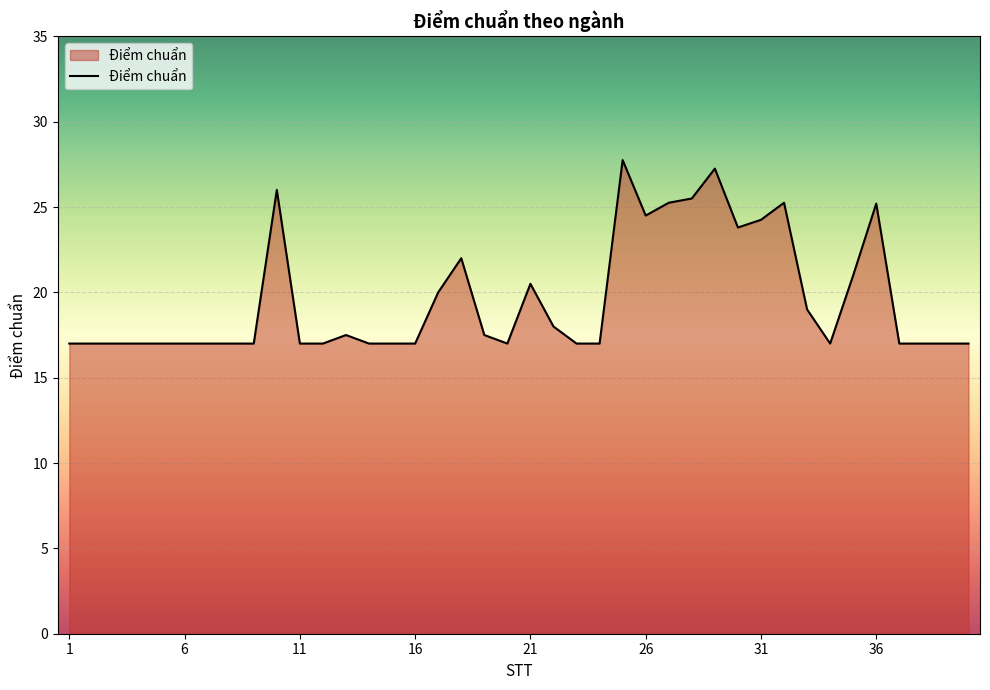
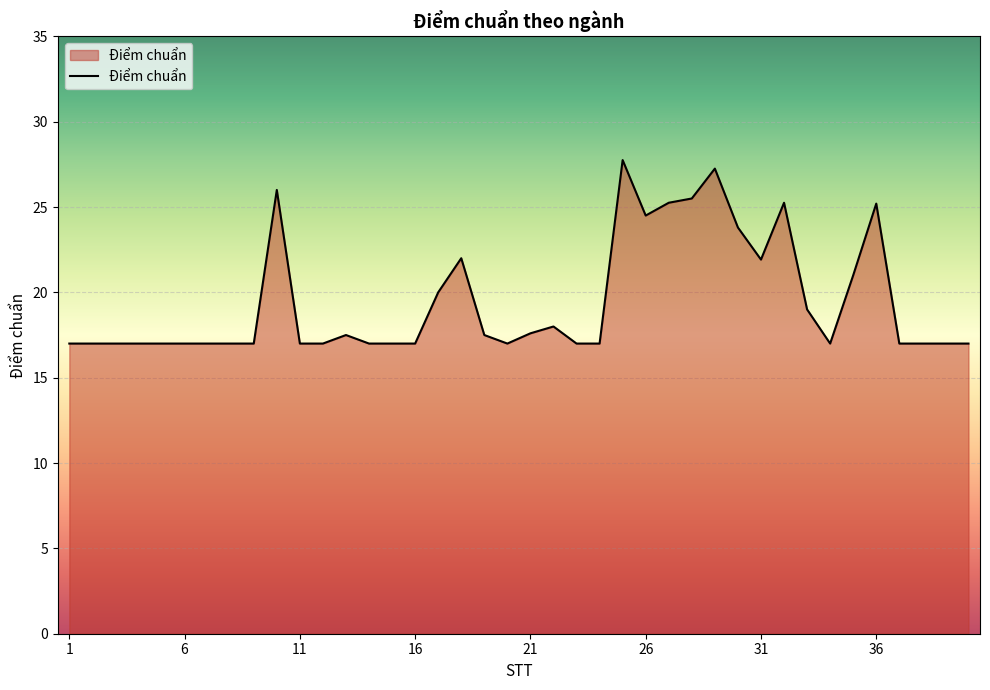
21: 20.5 -> 17.6
31: 24.3 -> 21.9
